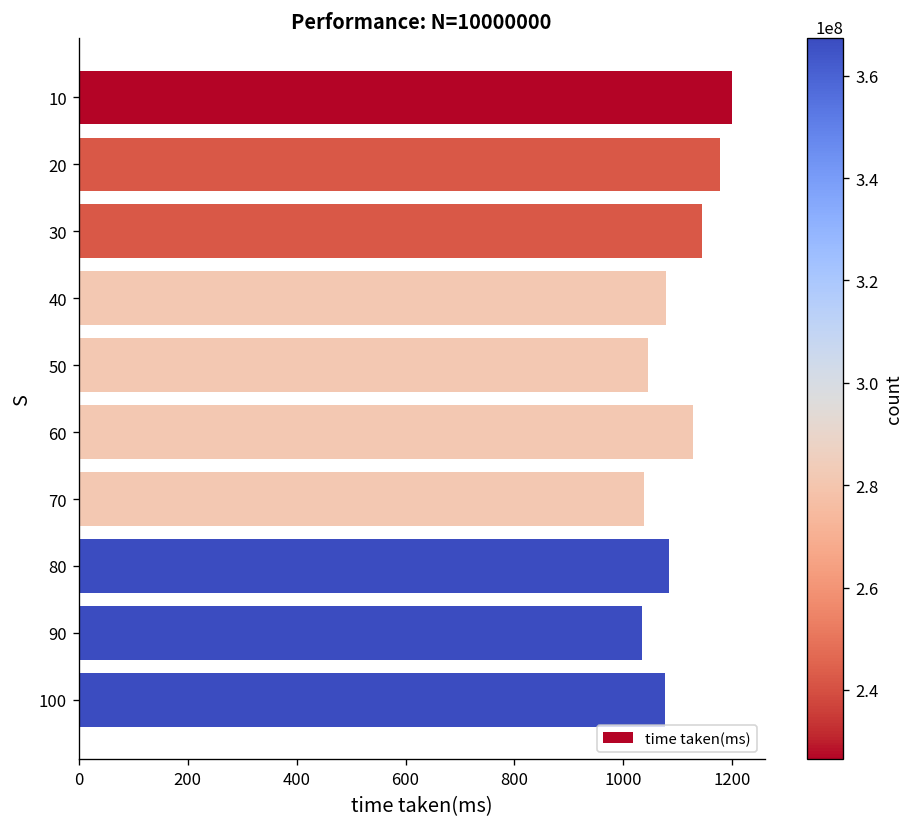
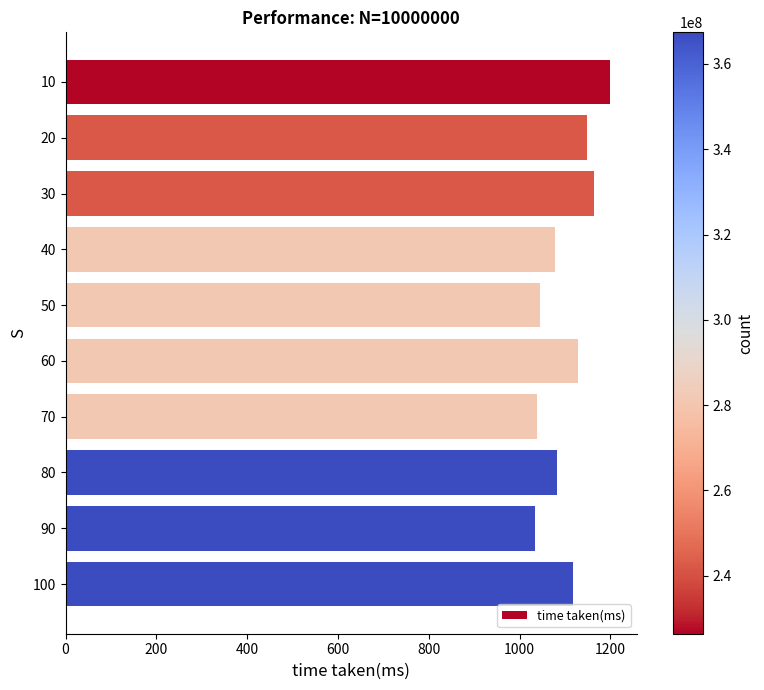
20: 1180 -> 1150
30: 1150 -> 1160
100: 1080 -> 1120
